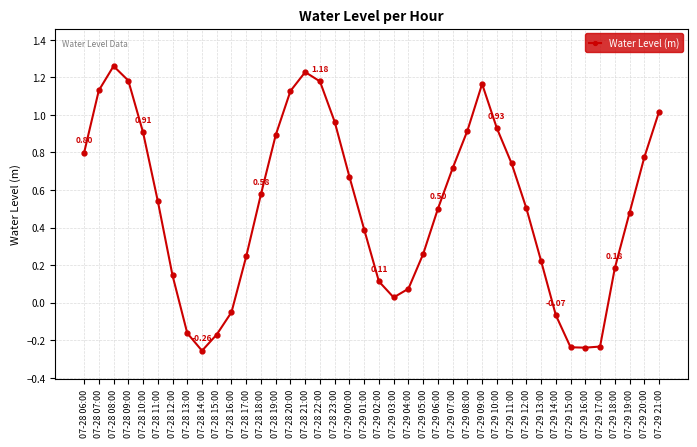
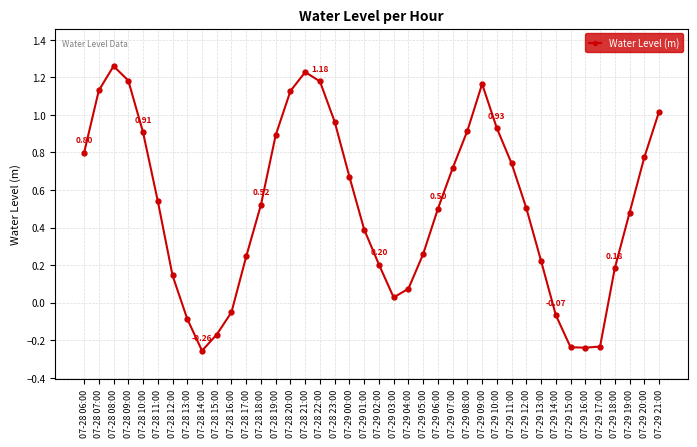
07-28 13:00: -0.16 -> -0.09
07-28 18:00: 0.58 -> 0.52
07-29 02:00: 0.11 -> 0.20
